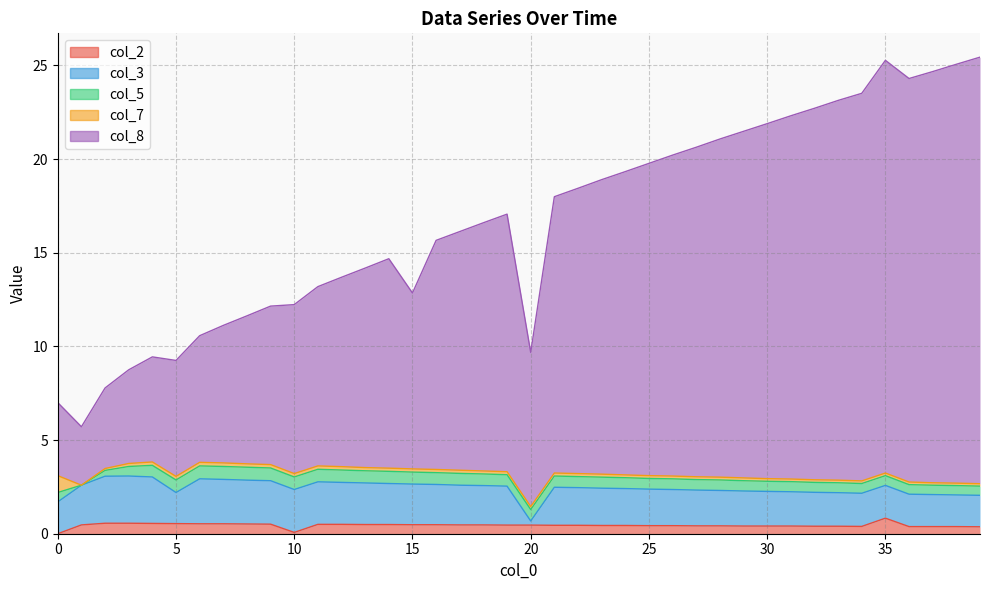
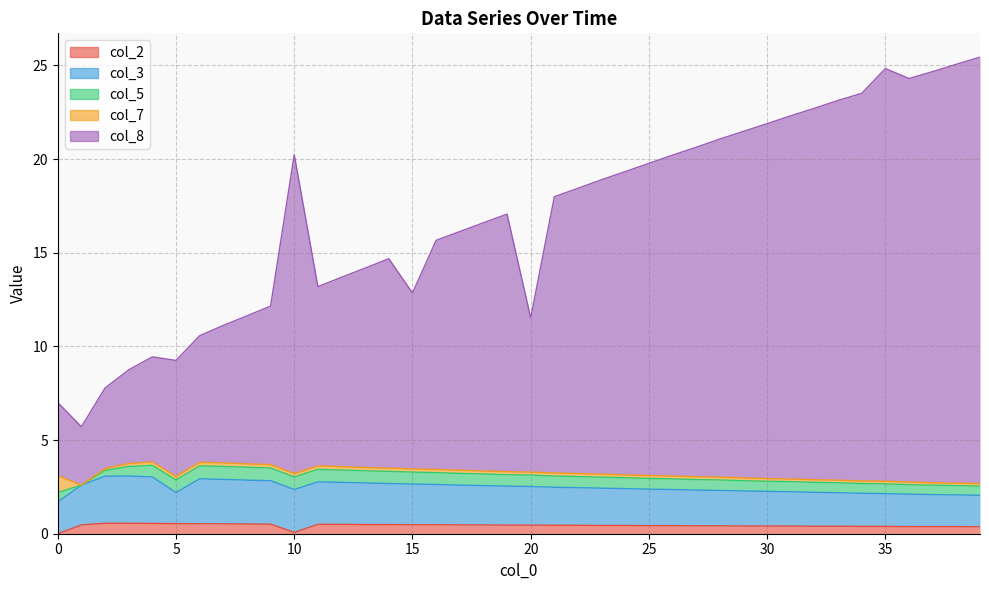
col_8, 10: 9.0 -> 17.0
col_3, 20: 0.2 -> 2.1
col_2, 35: 0.8 -> 0.4
